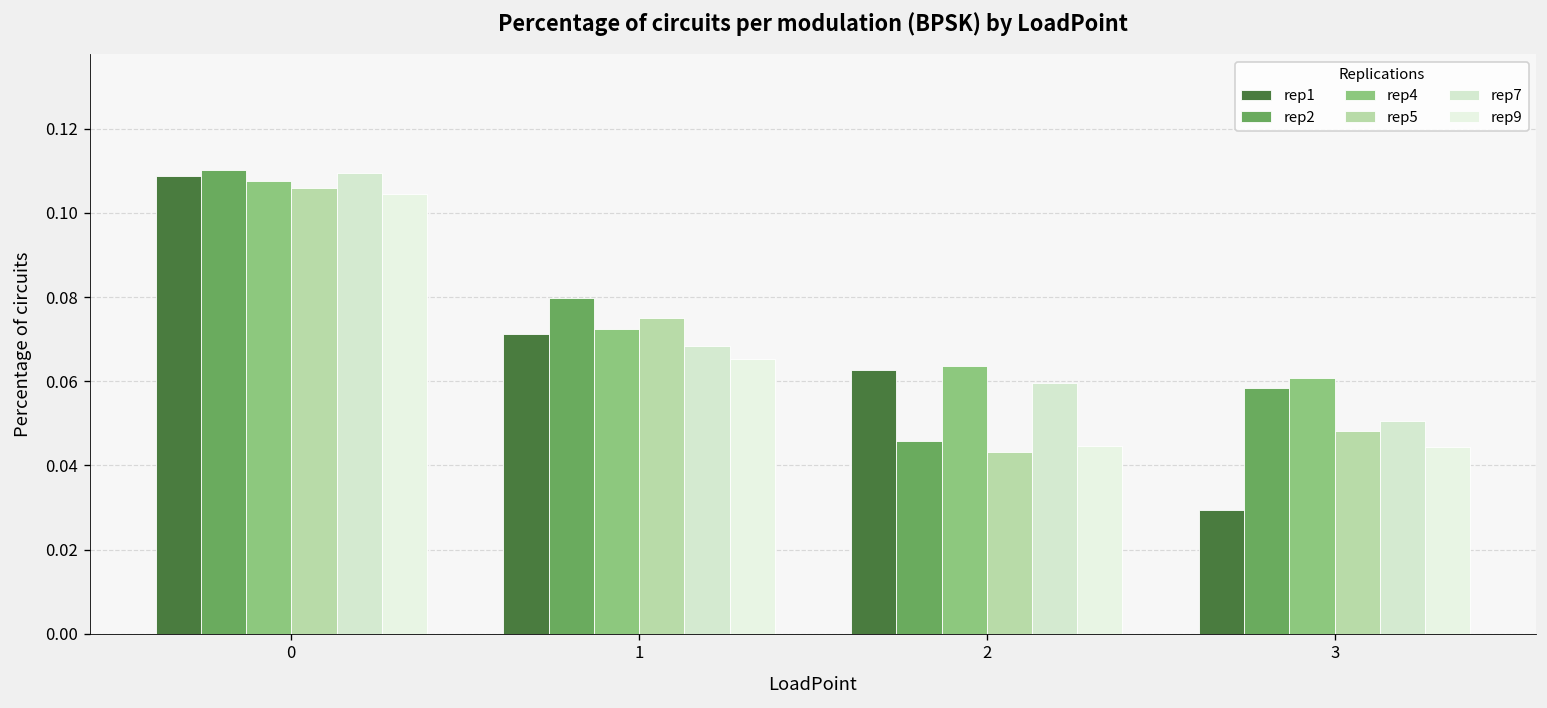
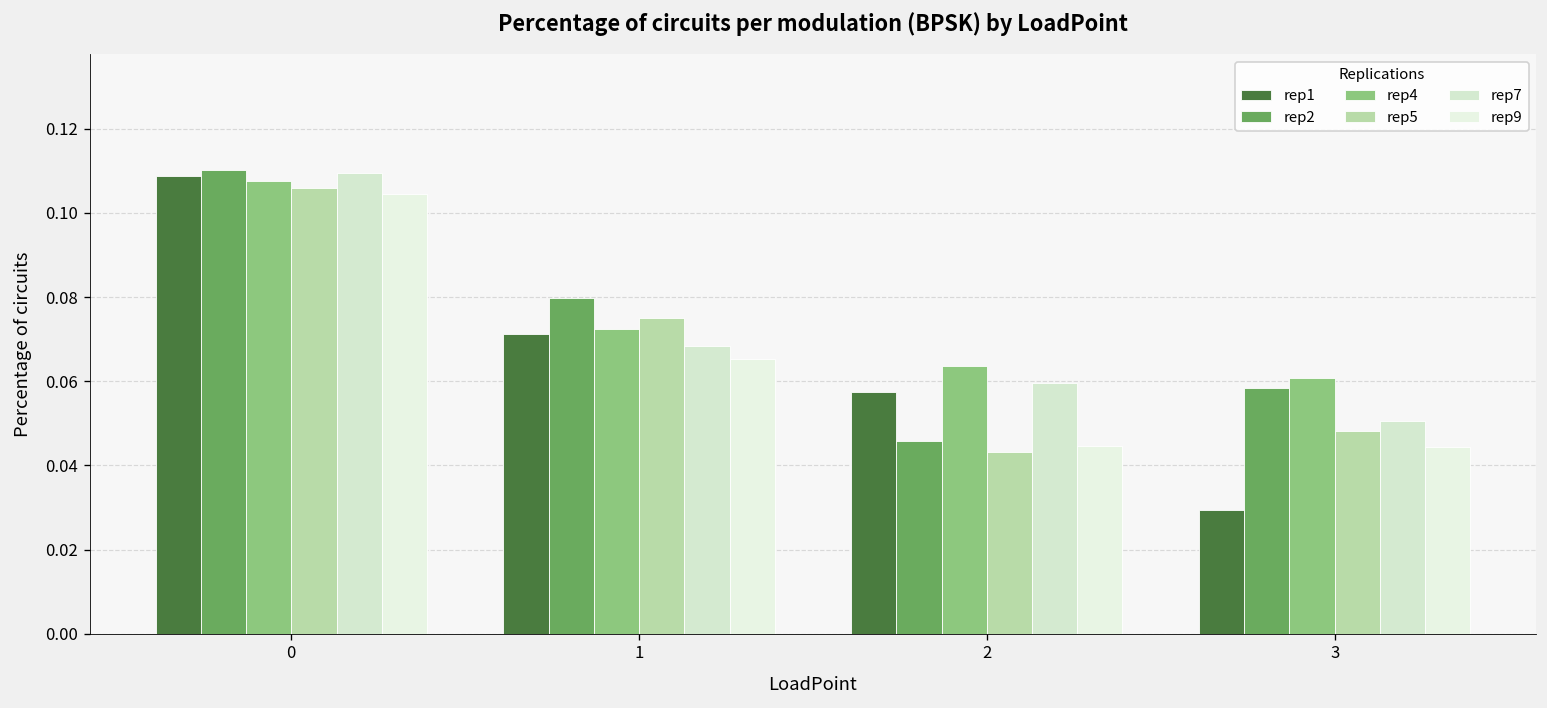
rep1, 2: 0.063 -> 0.057
